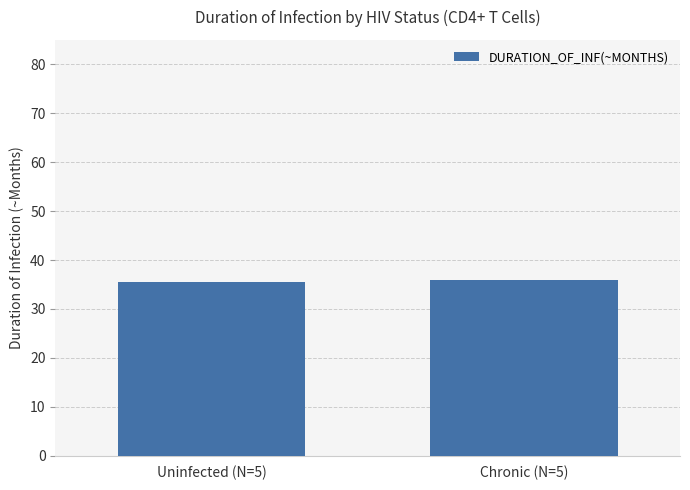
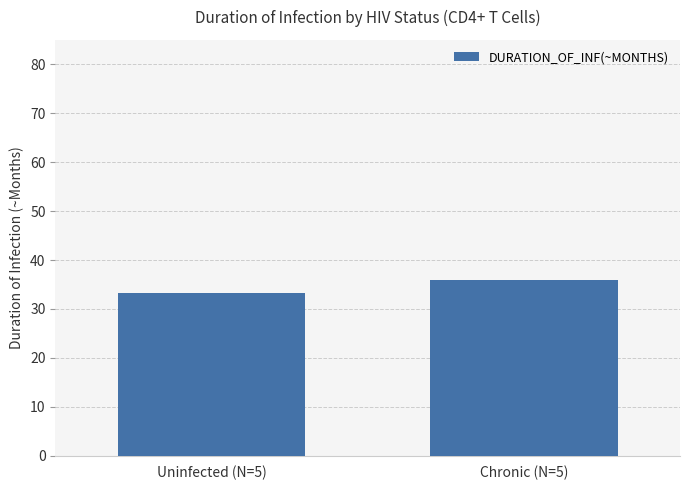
Uninfected (N=5): 36 -> 33
